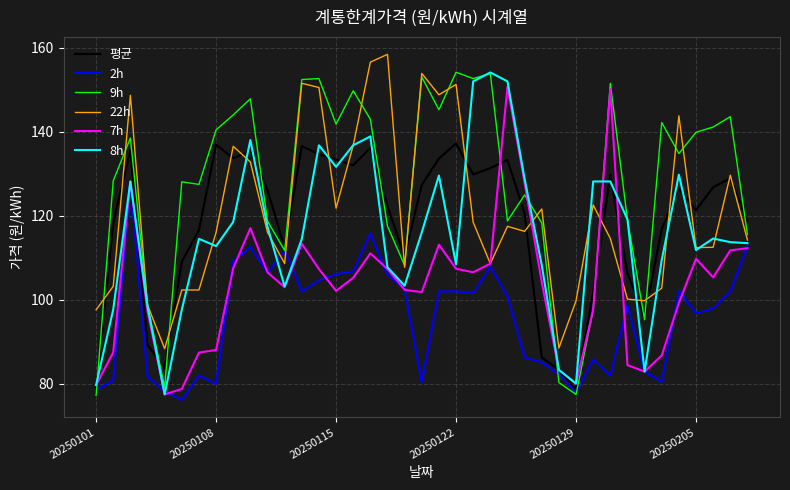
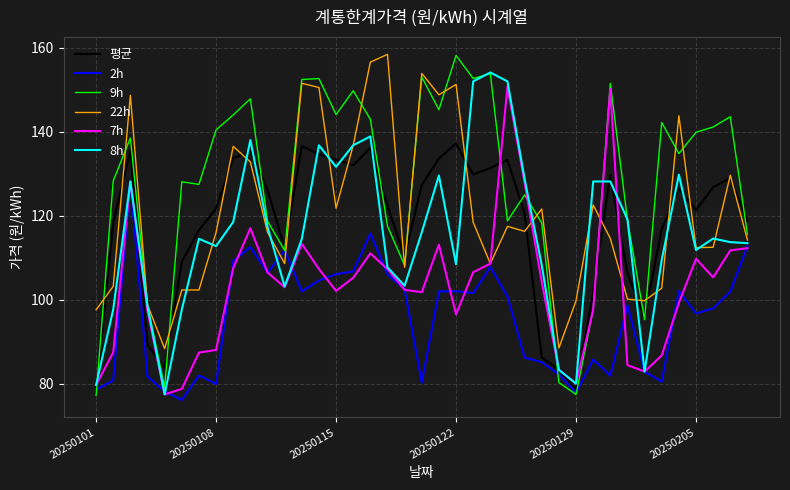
평균, 20250108: 137 -> 122
9h, 20250115: 142 -> 144
9h, 20250122: 154 -> 158
7h, 20250122: 107 -> 97
